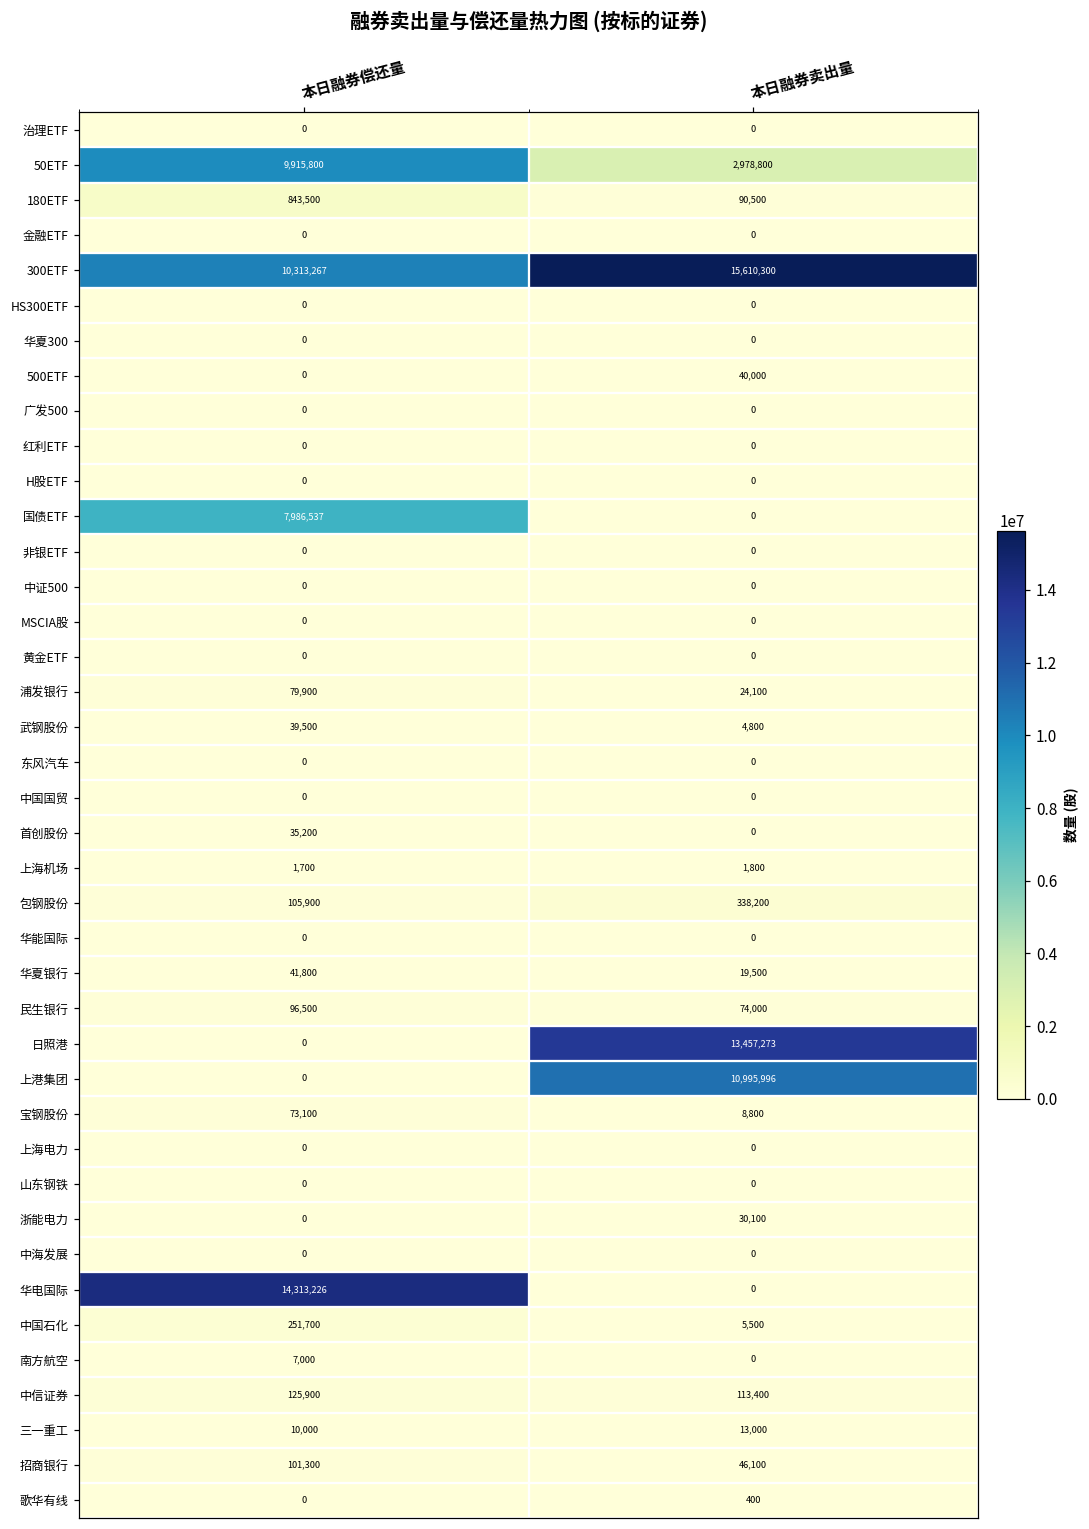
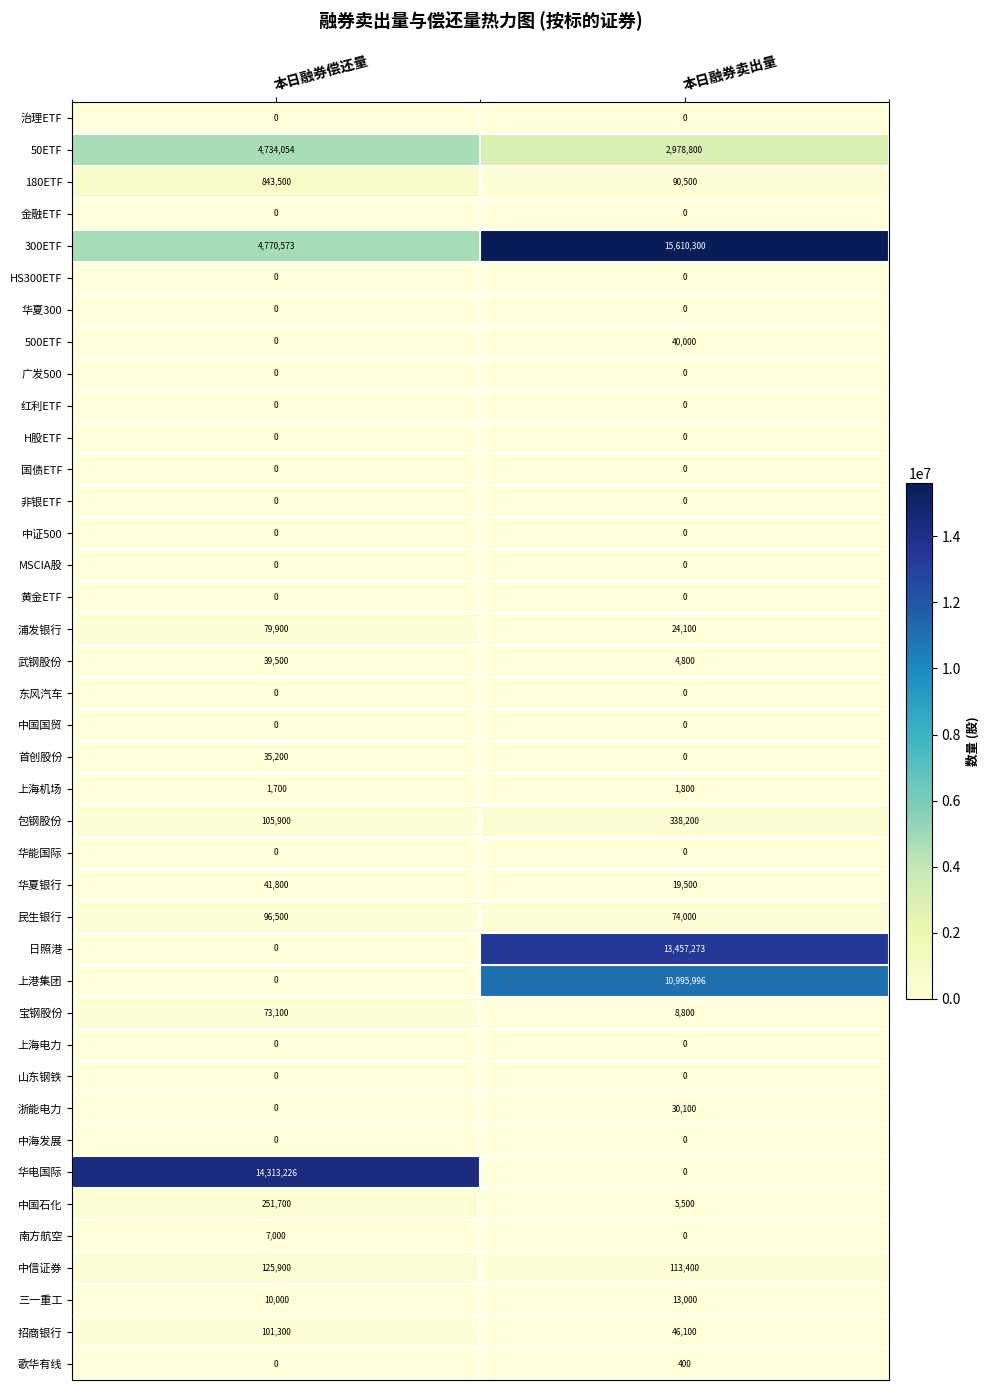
50ETF, 本日融券偿还量: 9,915,800 -> 4,734,054
300ETF, 本日融券偿还量: 10,313,267 -> 4,770,573
国债ETF, 本日融券偿还量: 7,986,537 -> 0
